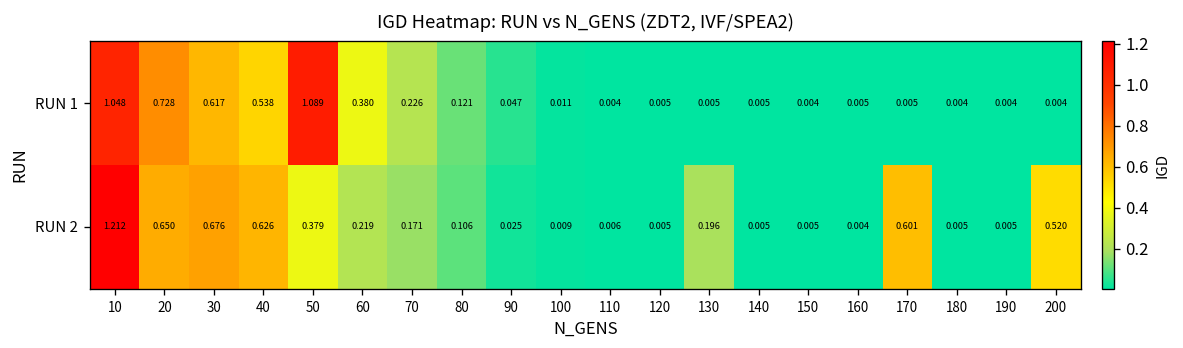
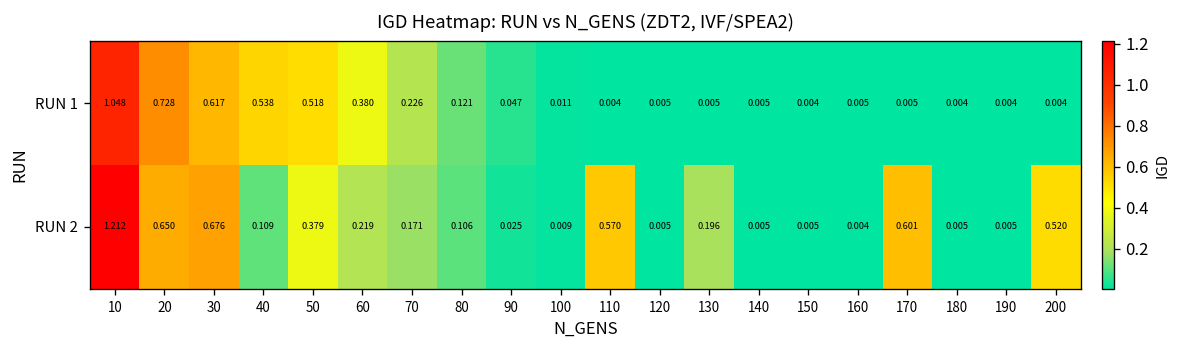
RUN 1, 50: 1.089 -> 0.518
RUN 2, 40: 0.626 -> 0.109
RUN 2, 110: 0.006 -> 0.570
